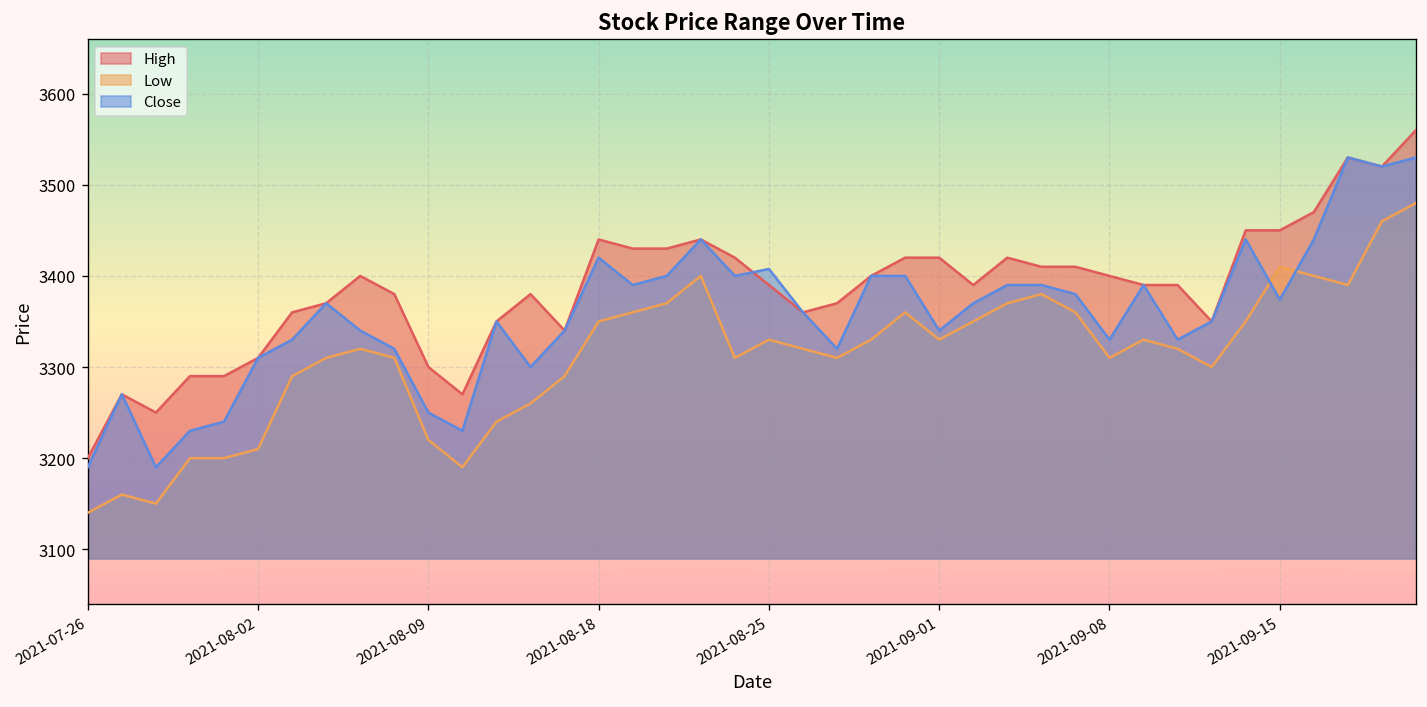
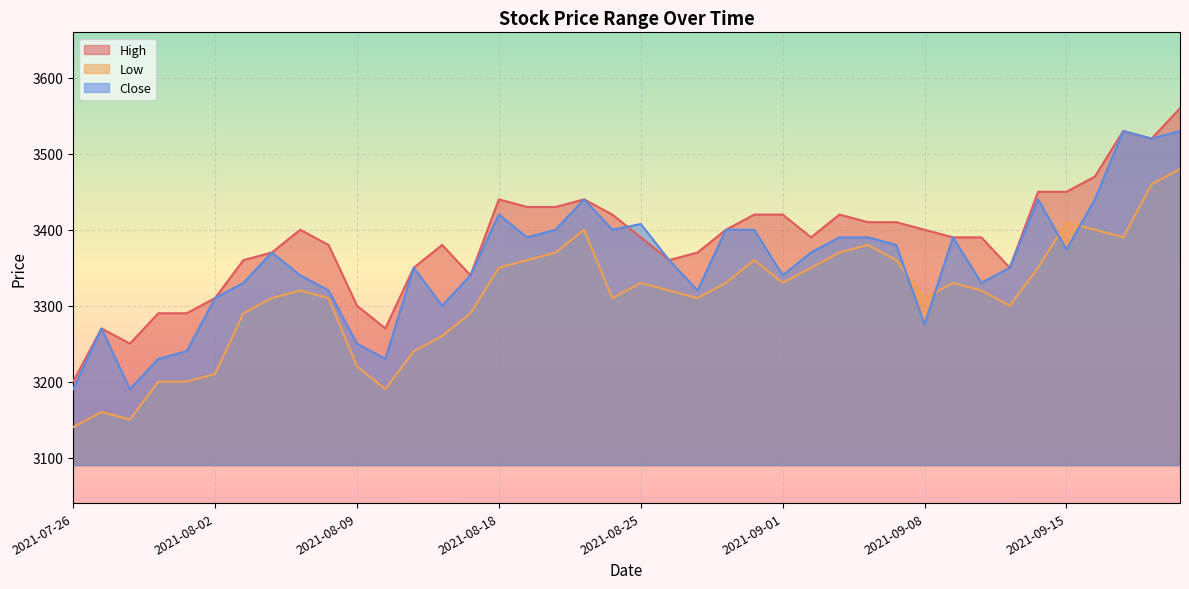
Close, 2021-09-08: 3330 -> 3280
